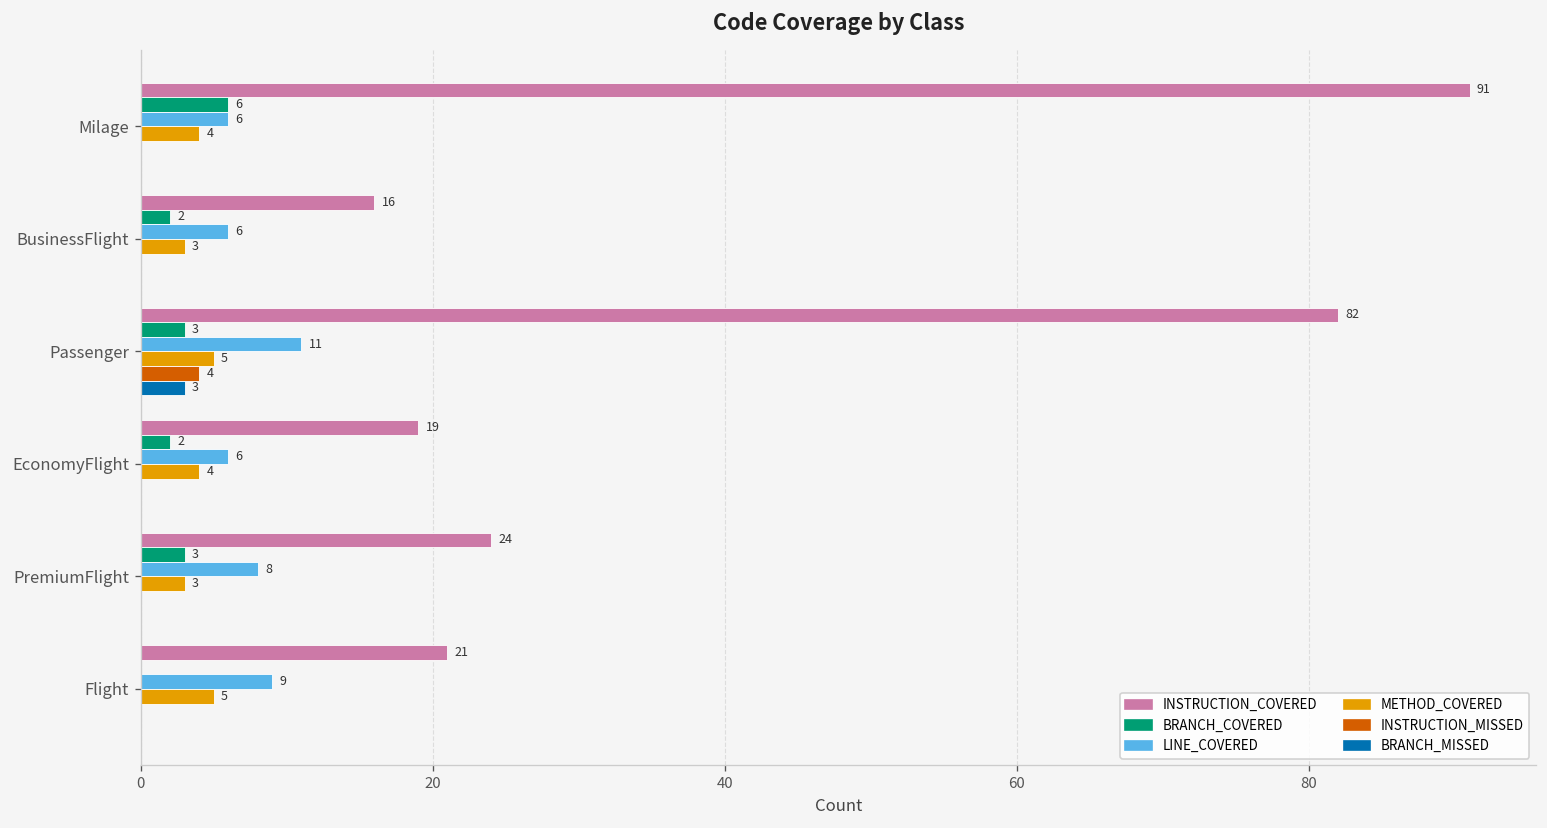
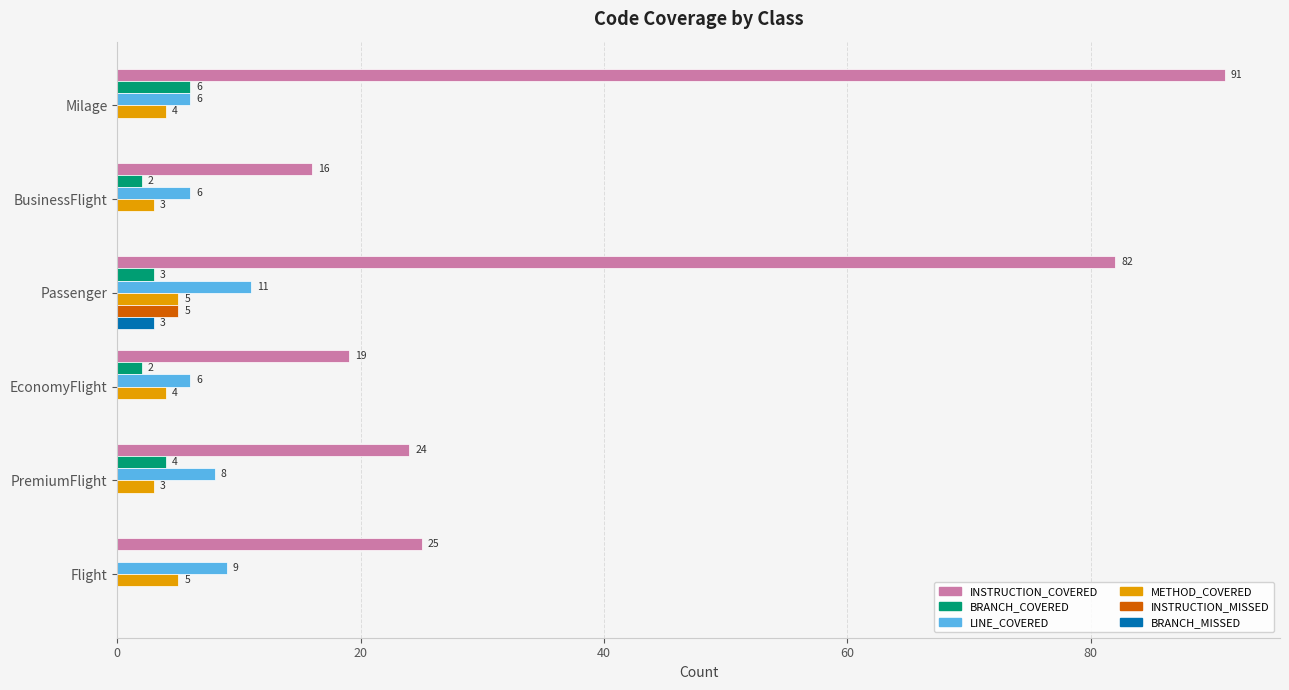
INSTRUCTION_MISSED, Passenger: 4 -> 5
BRANCH_COVERED, PremiumFlight: 3 -> 4
INSTRUCTION_COVERED, Flight: 21 -> 25
